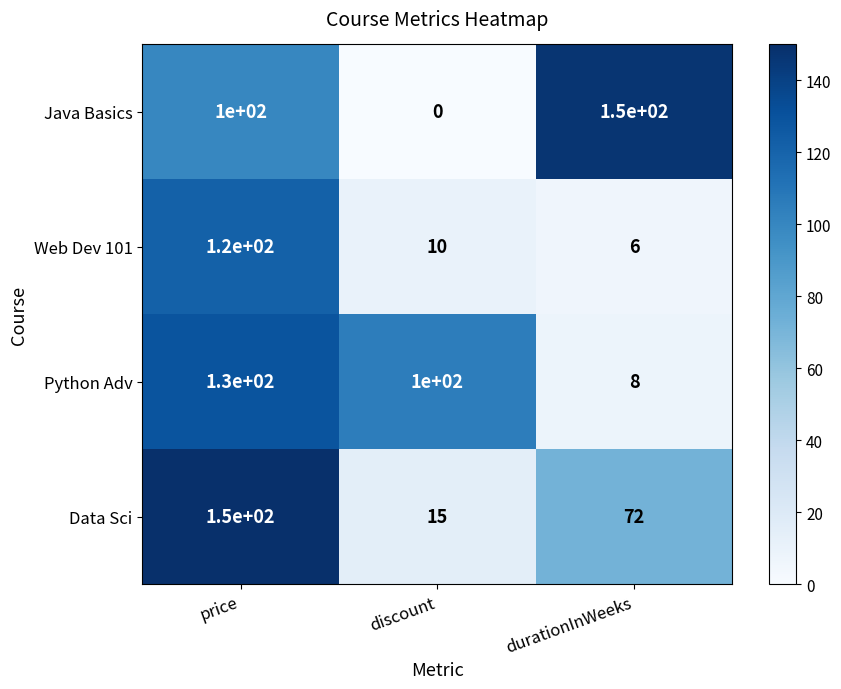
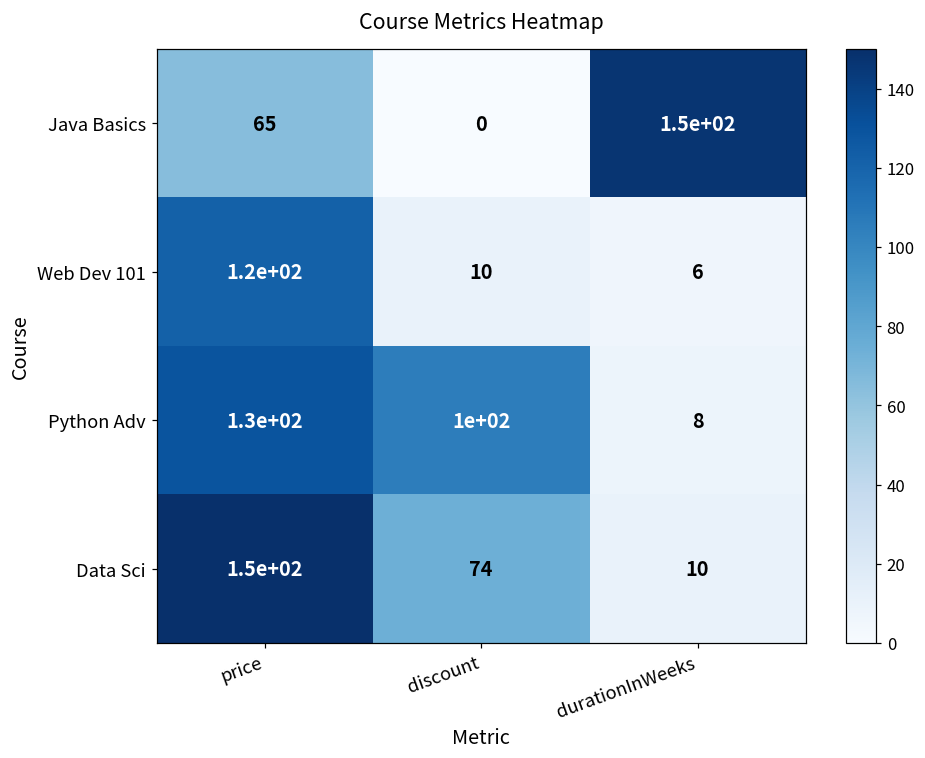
Java Basics, price: 1e+02 -> 65
Data Sci, discount: 15 -> 74
Data Sci, durationInWeeks: 72 -> 10
